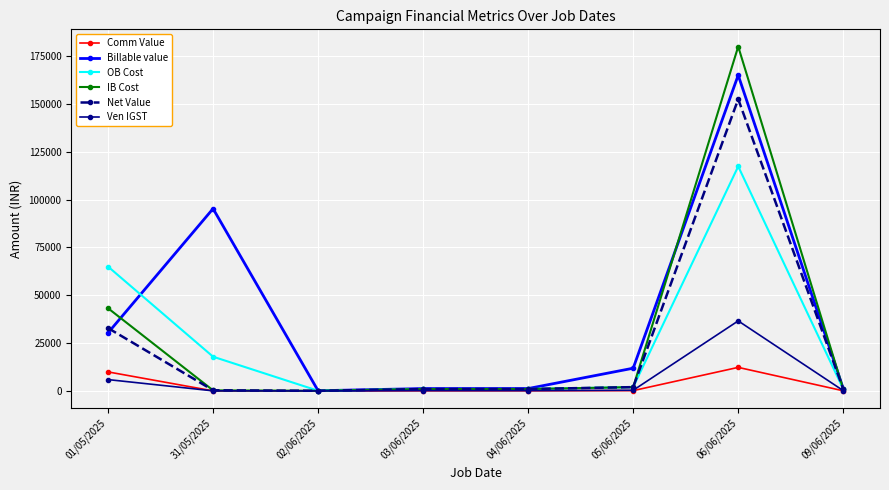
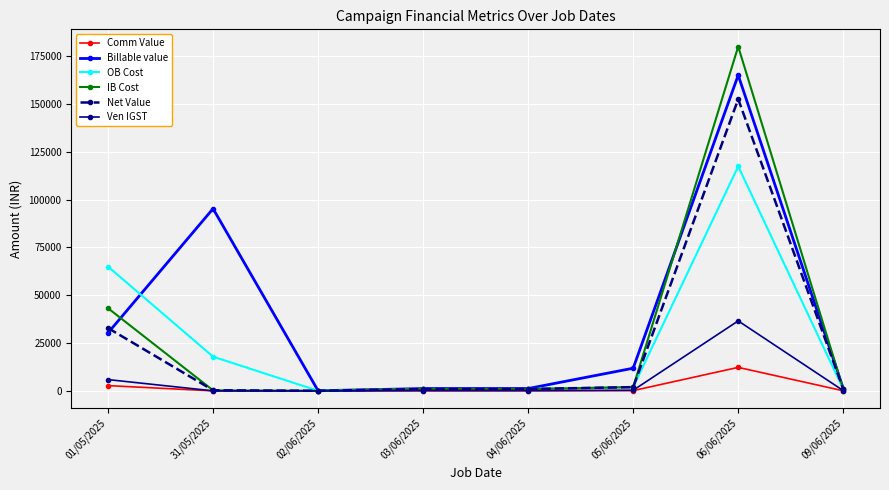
Comm Value, 01/05/2025: 10000 -> 3000
